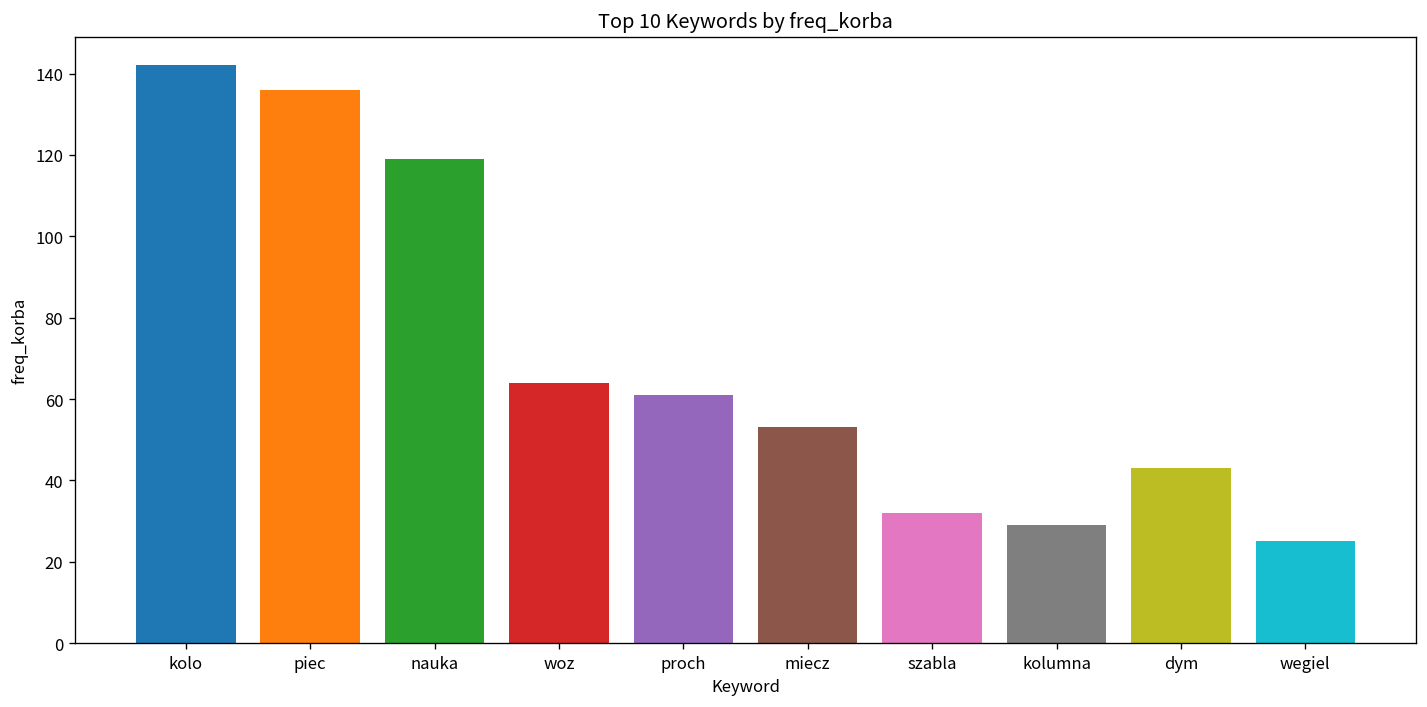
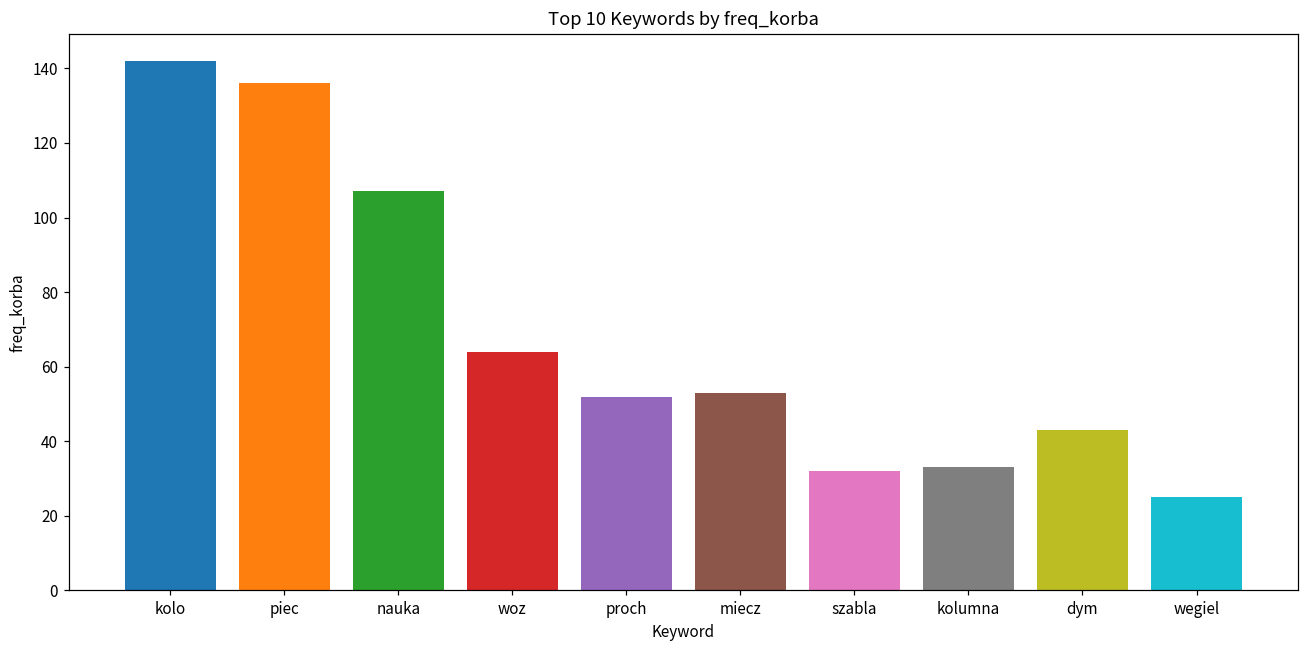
nauka: 119 -> 107
proch: 61 -> 52
kolumna: 29 -> 33
